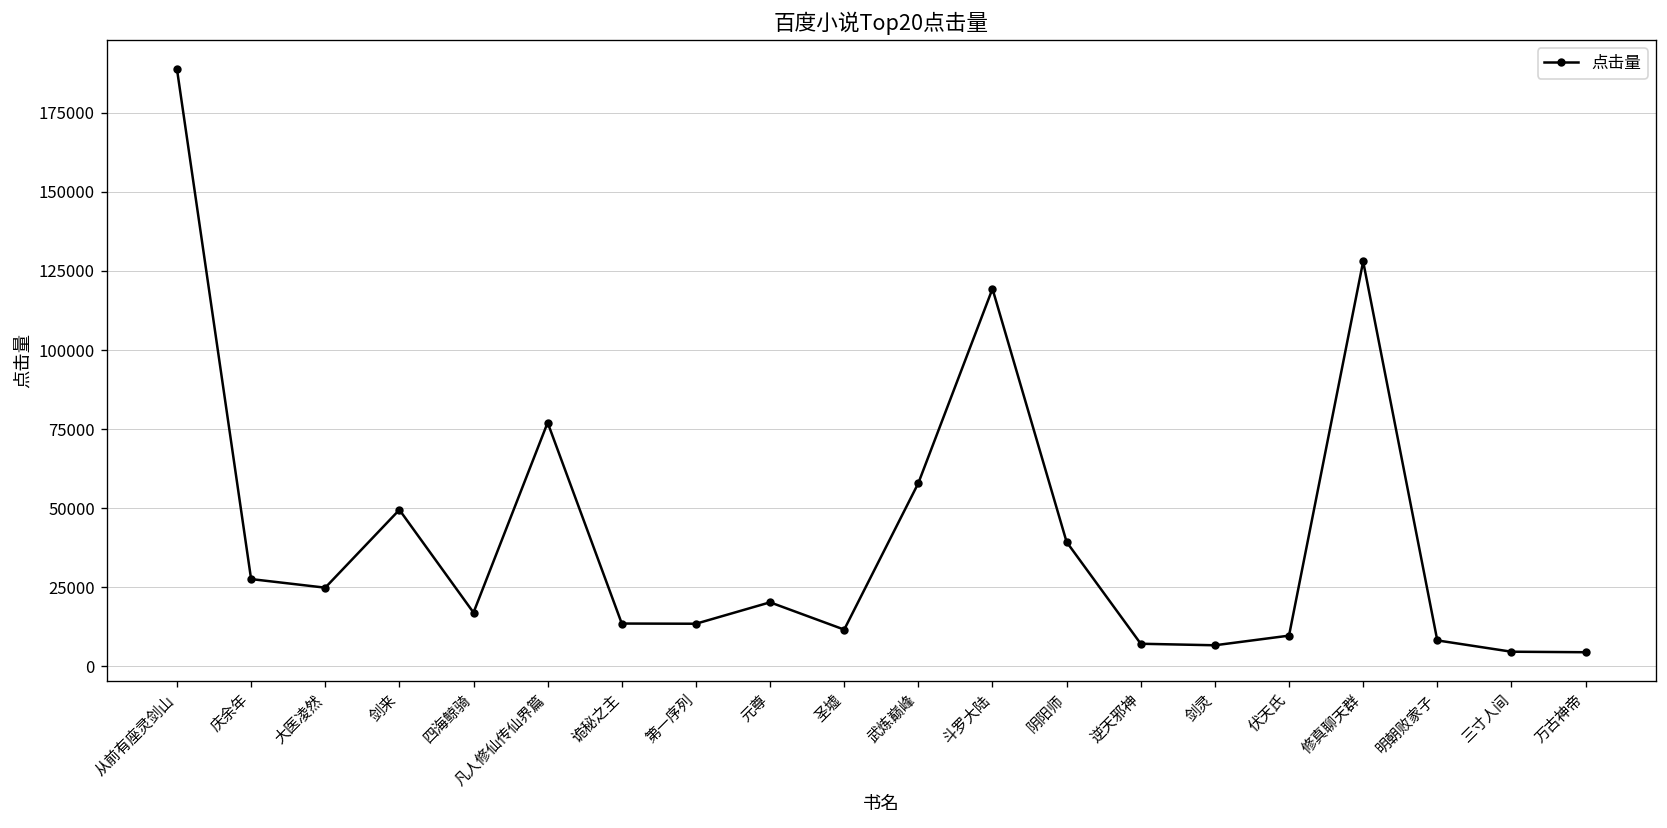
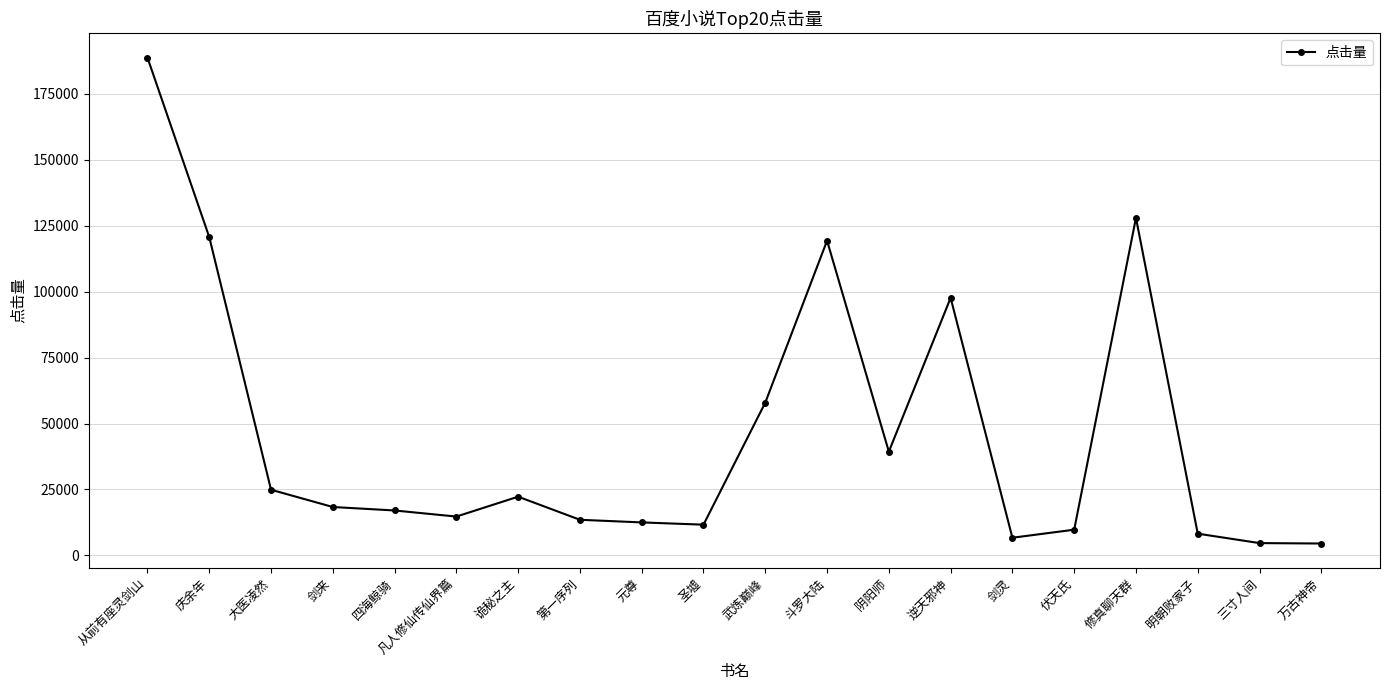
庆余年: 28000 -> 121000
剑来: 50000 -> 18000
凡人修仙传仙界篇: 77000 -> 15000
诡秘之主: 14000 -> 22000
元尊: 20000 -> 12000
逆天邪神: 7000 -> 98000
